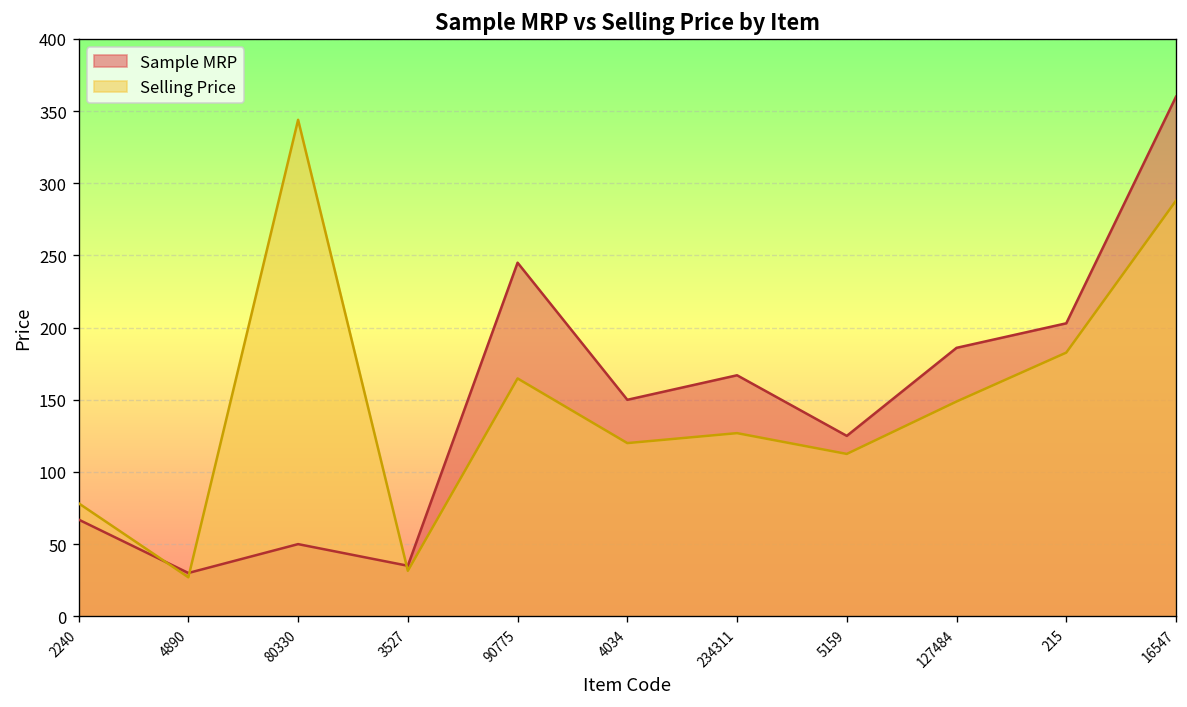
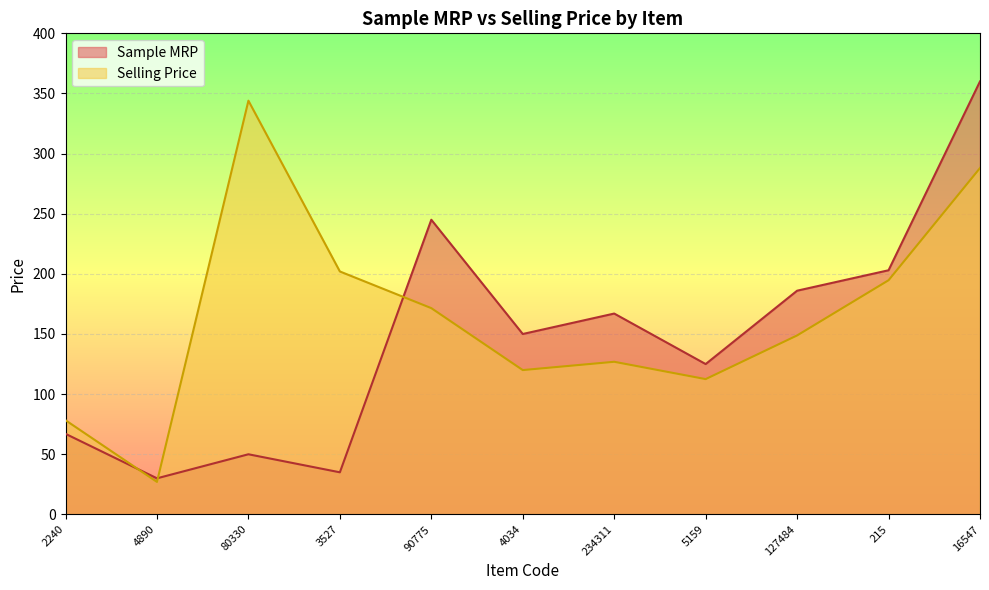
Selling Price, 3527: 32 -> 202
Selling Price, 90775: 165 -> 172
Selling Price, 215: 183 -> 195
